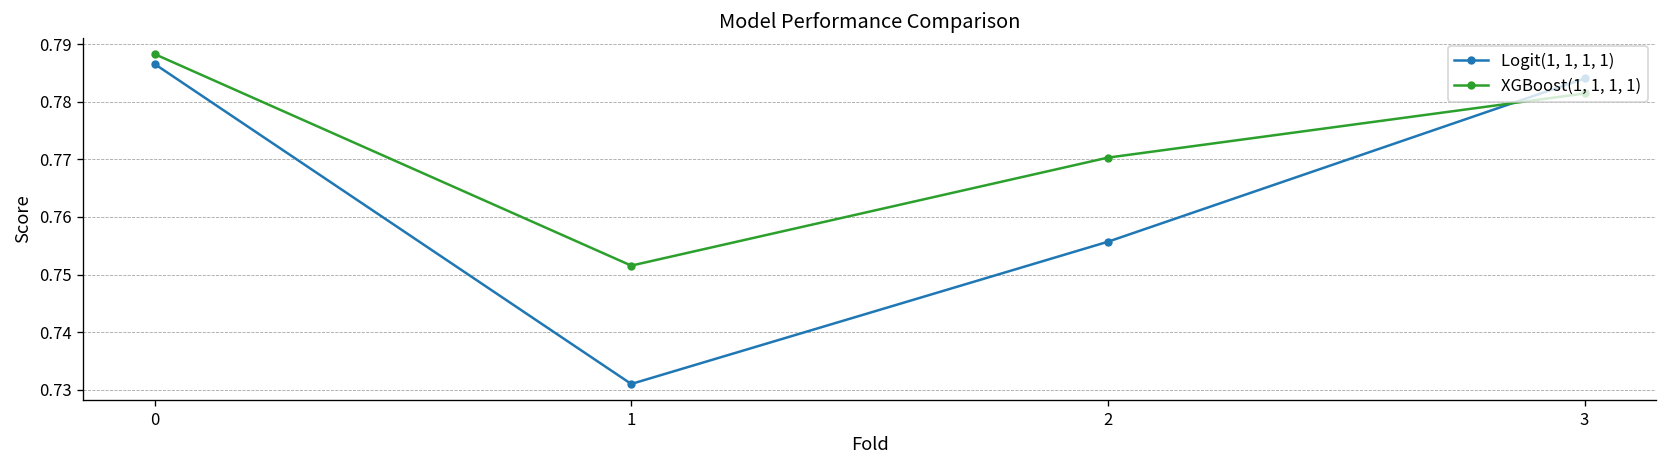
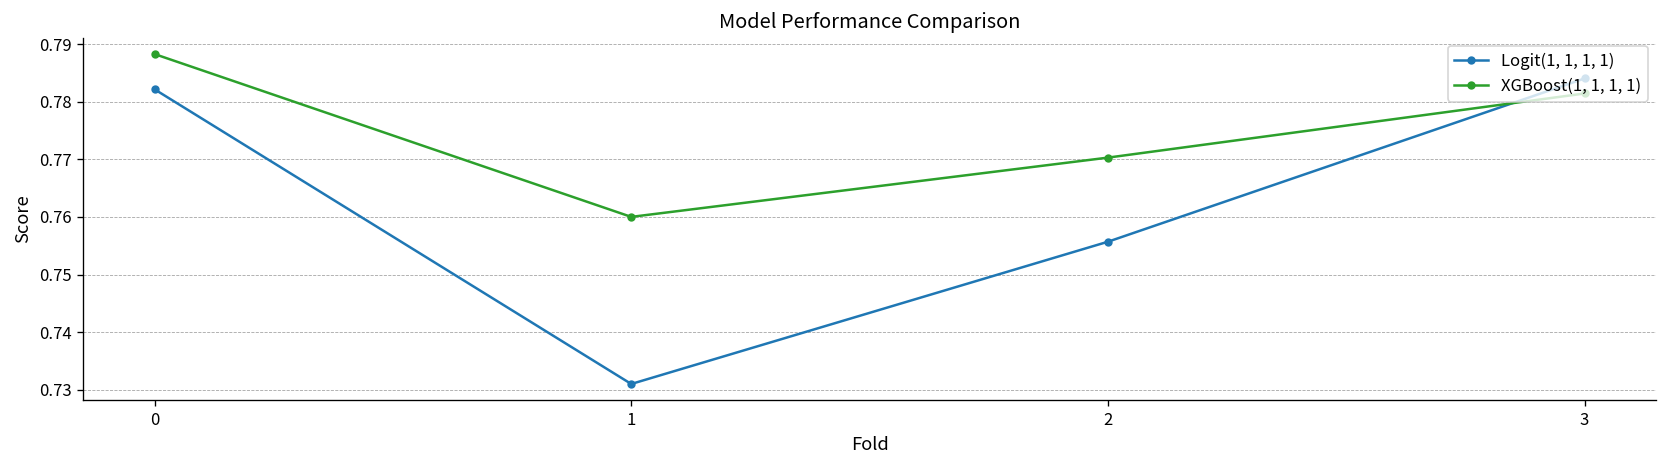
Logit(1, 1, 1, 1), 0: 0.787 -> 0.782
XGBoost(1, 1, 1, 1), 1: 0.752 -> 0.760
